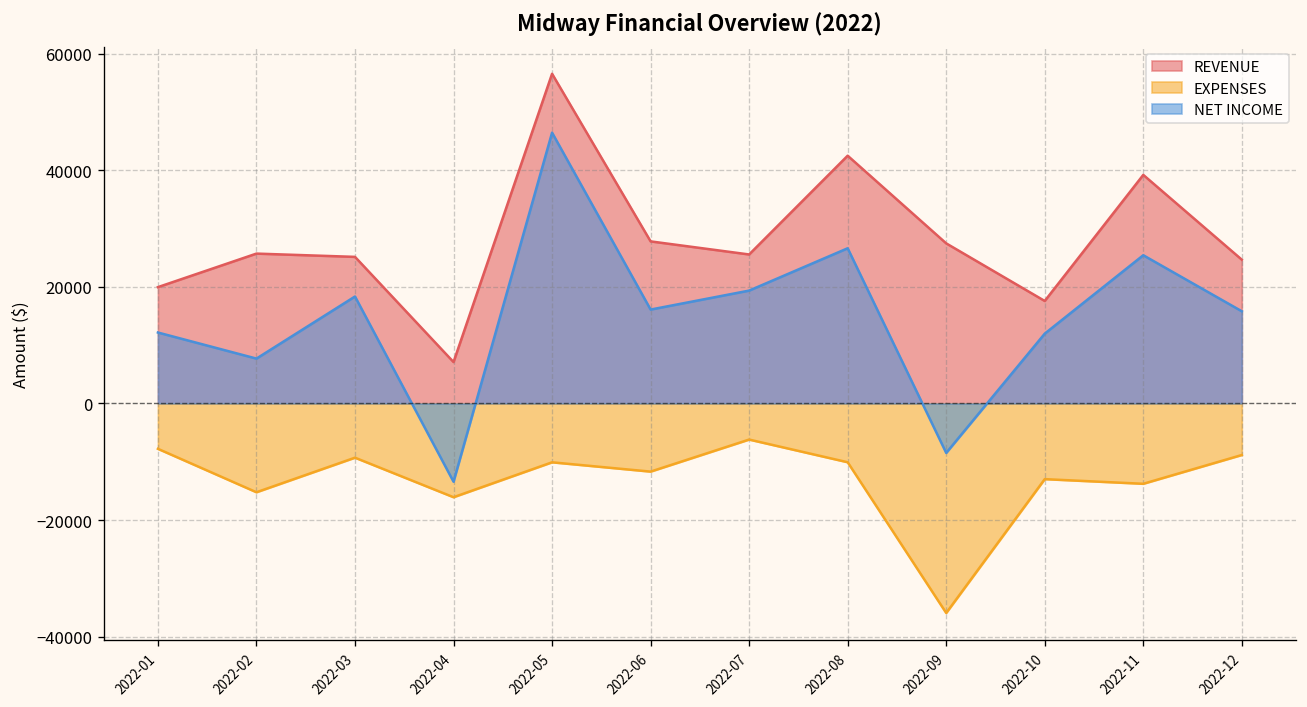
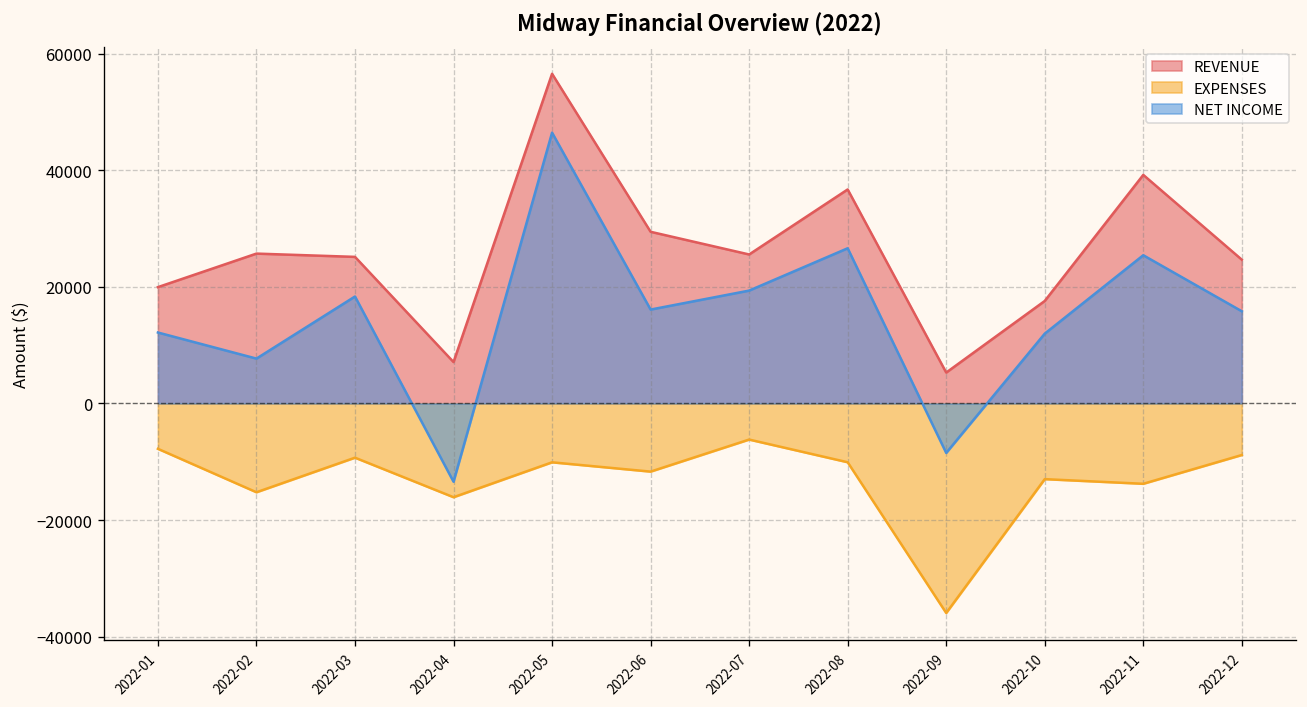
REVENUE, 2022-06: 28000 -> 29000
REVENUE, 2022-08: 42000 -> 37000
REVENUE, 2022-09: 27000 -> 5000
